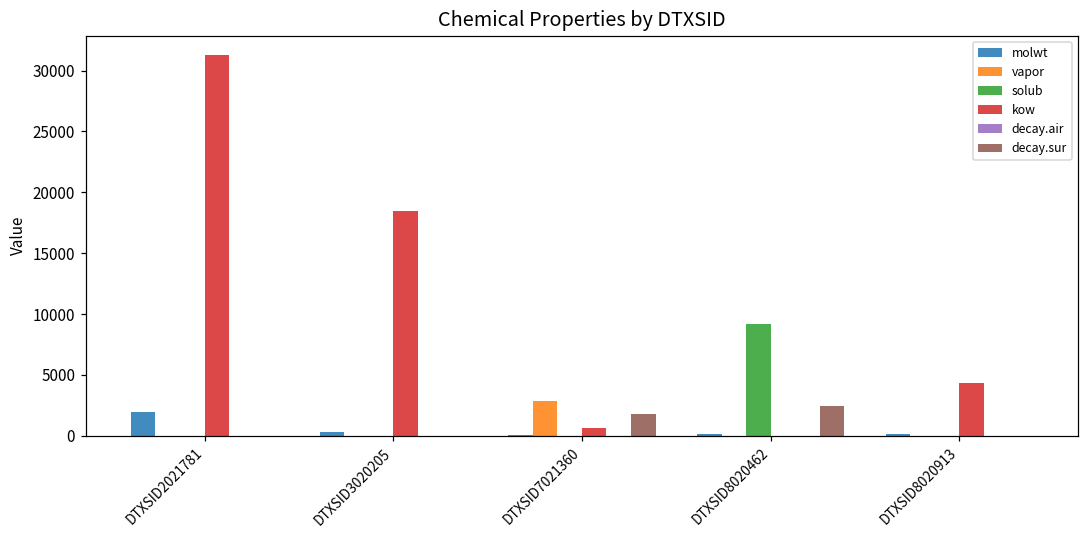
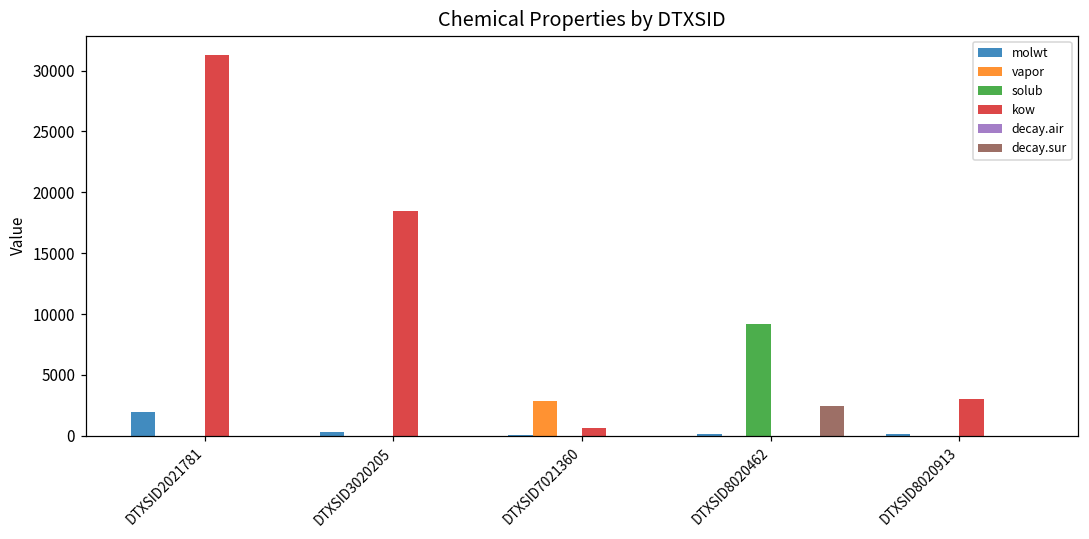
decay.sur, DTXSID7021360: 1800 -> 0
kow, DTXSID8020913: 4300 -> 3000
